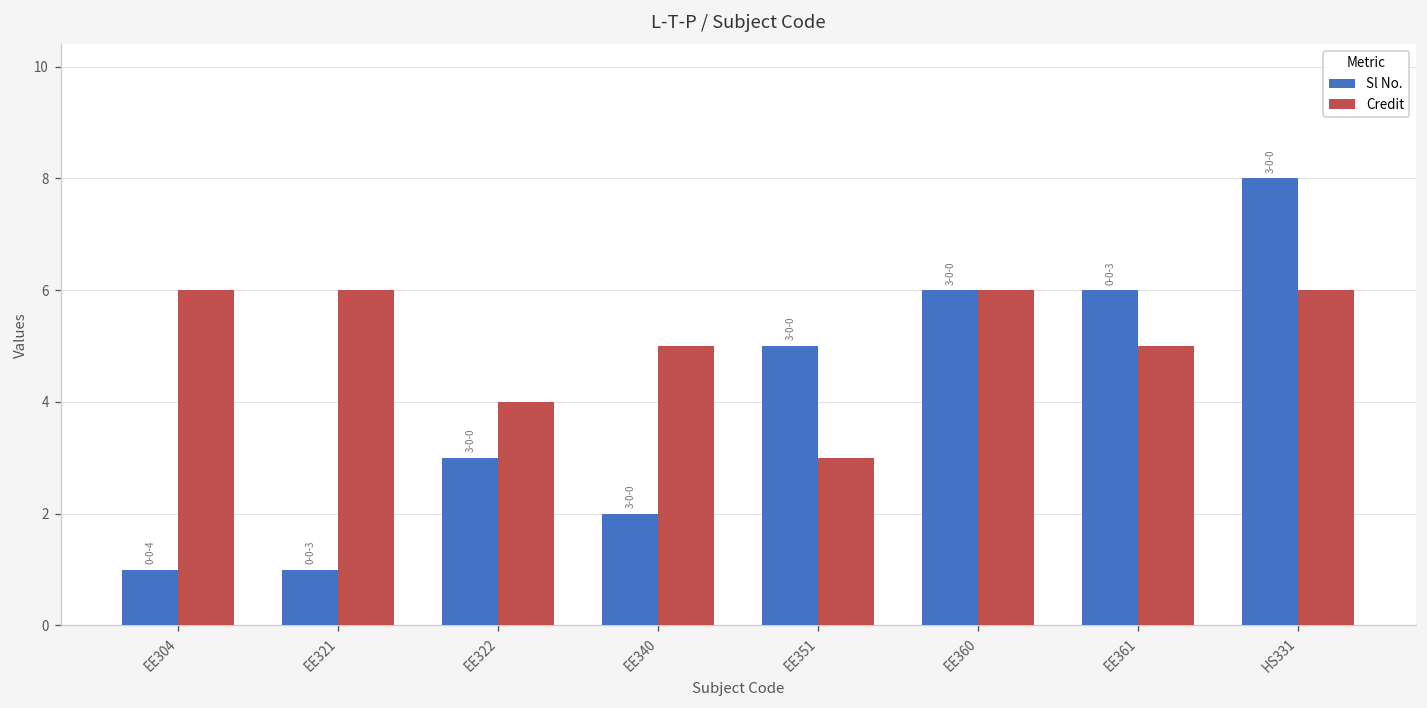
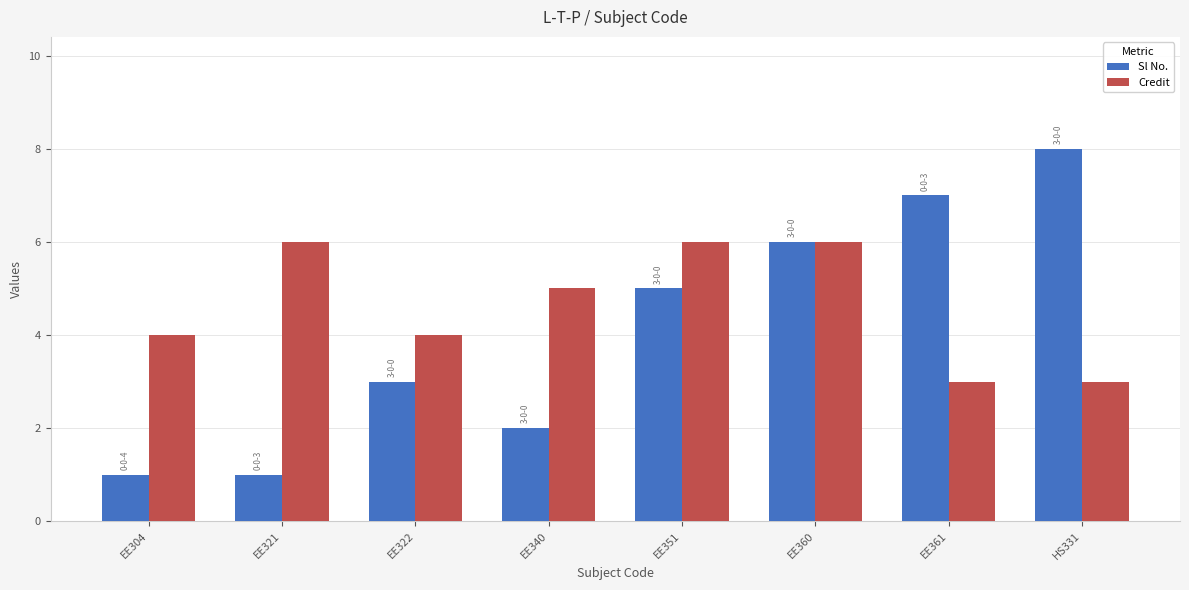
Credit, EE304: 6 -> 4
Credit, EE351: 3 -> 6
Sl No., EE361: 6 -> 7
Credit, EE361: 5 -> 3
Credit, HS331: 6 -> 3
